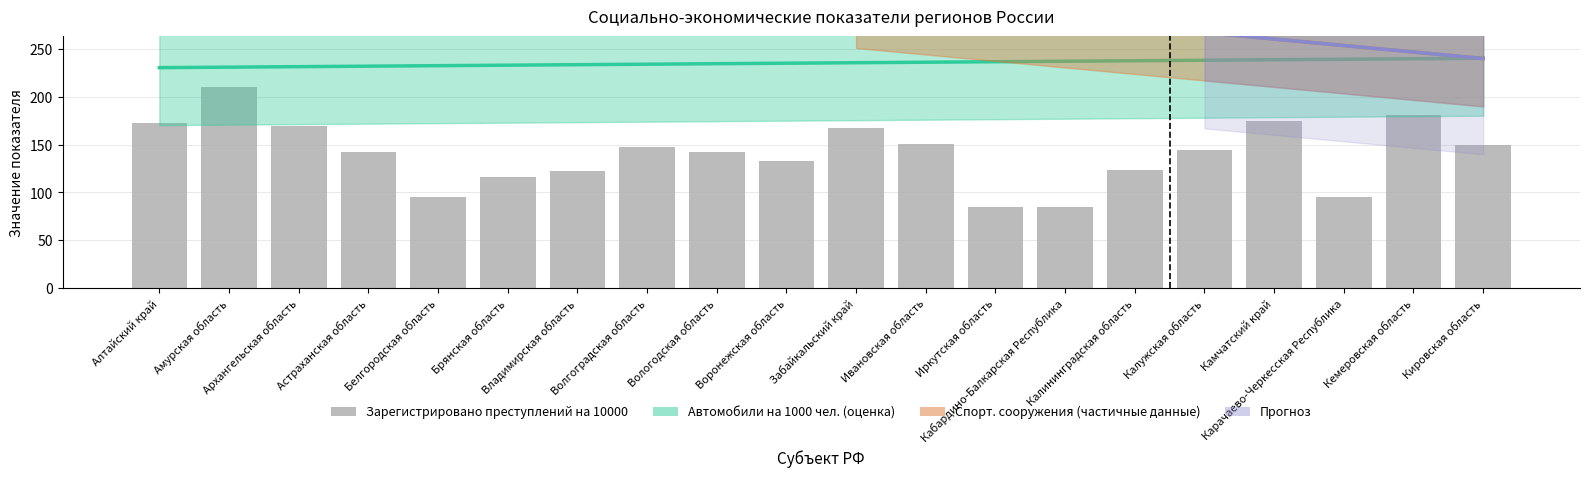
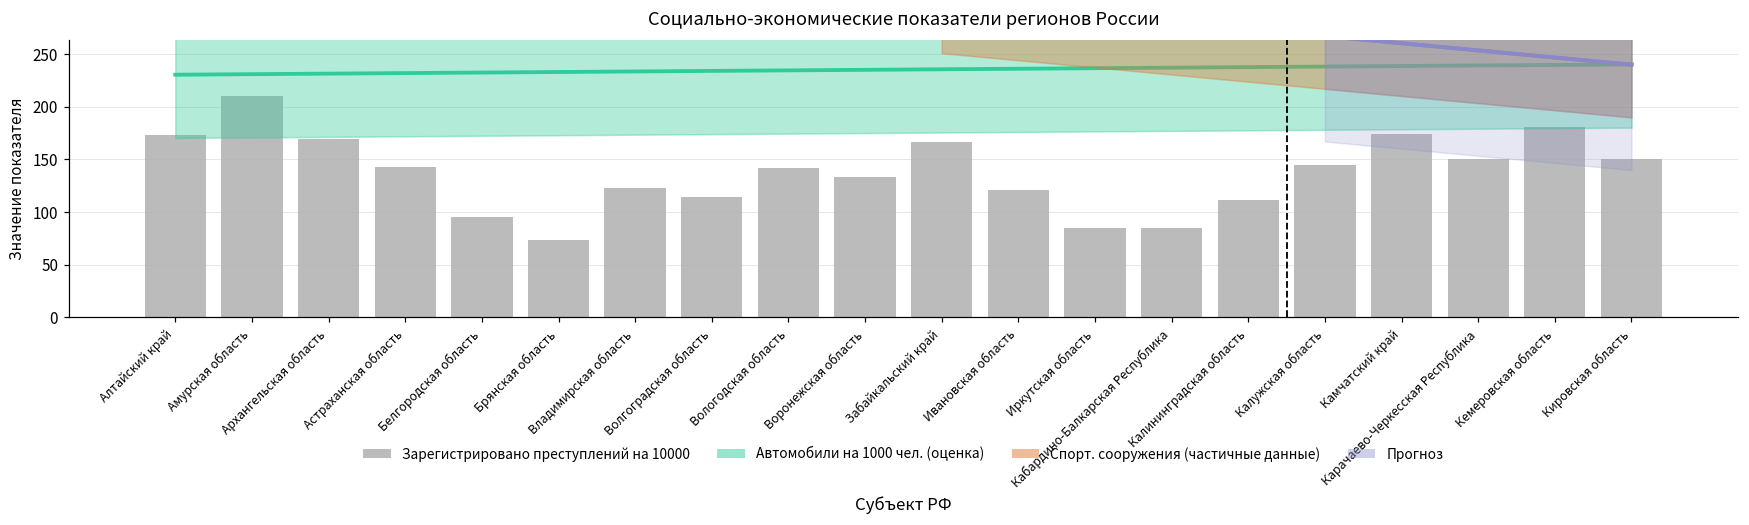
Зарегистрировано преступлений на 10000, Брянская область: 120 -> 70
Зарегистрировано преступлений на 10000, Волгоградская область: 150 -> 110
Зарегистрировано преступлений на 10000, Ивановская область: 150 -> 120
Зарегистрировано преступлений на 10000, Калининградская область: 120 -> 110
Зарегистрировано преступлений на 10000, Карачаево-Черкесская Республика: 100 -> 150
